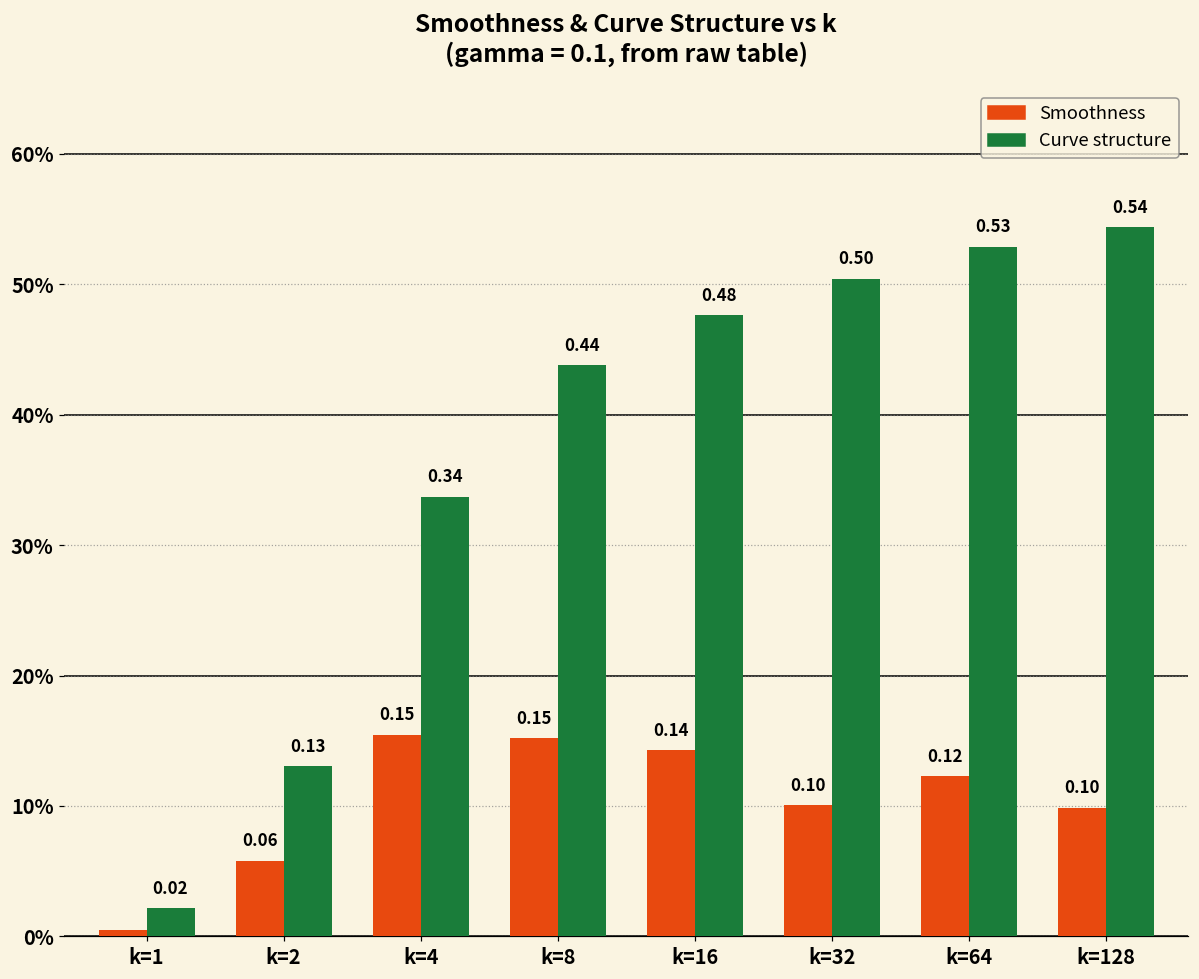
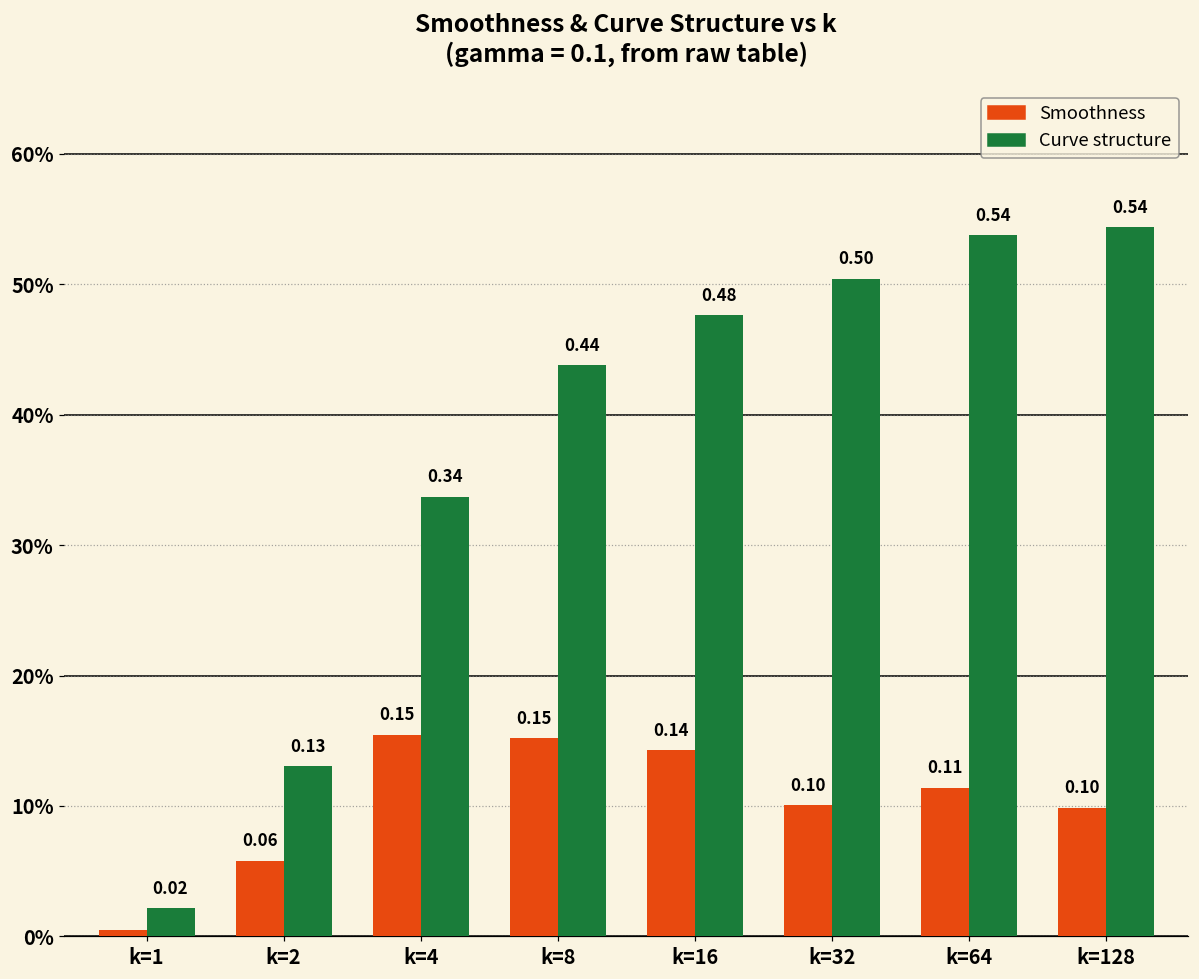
Smoothness, k=64: 0.12 -> 0.11
Curve structure, k=64: 0.53 -> 0.54
